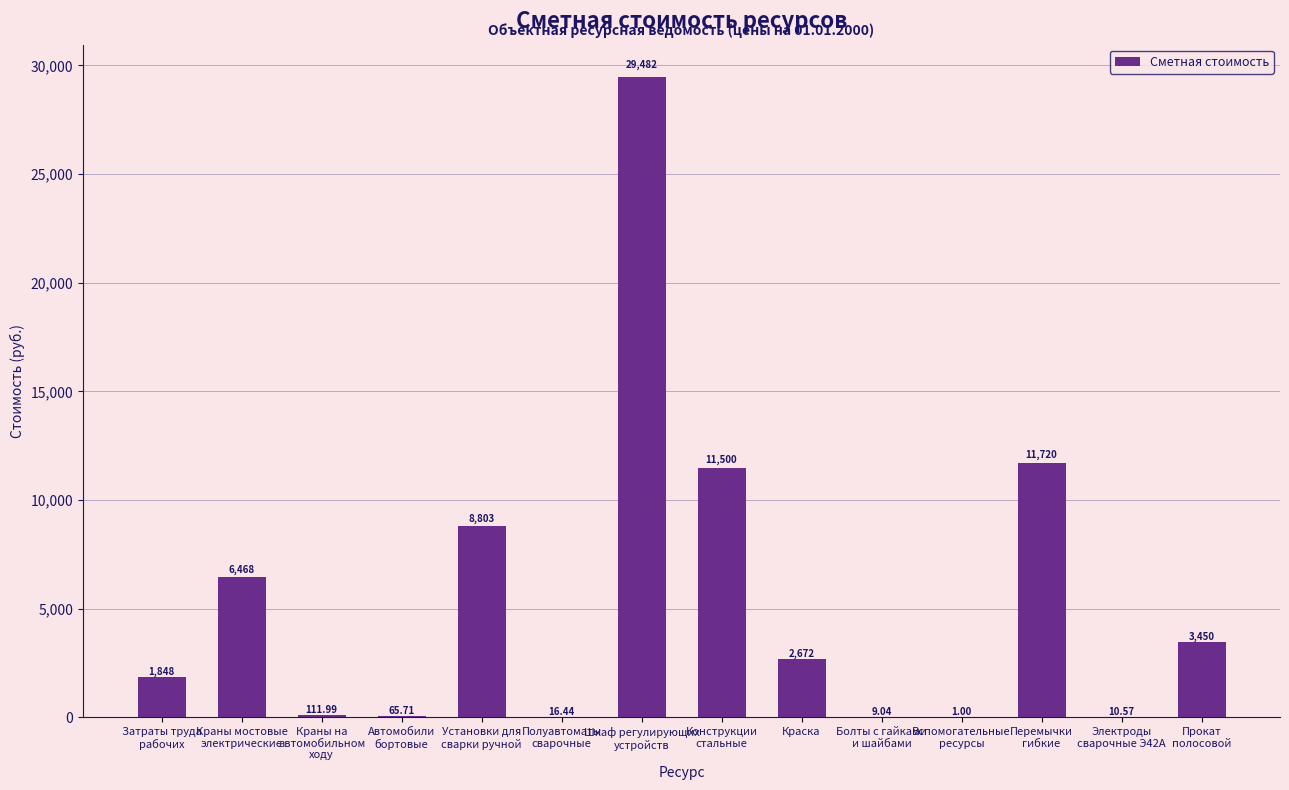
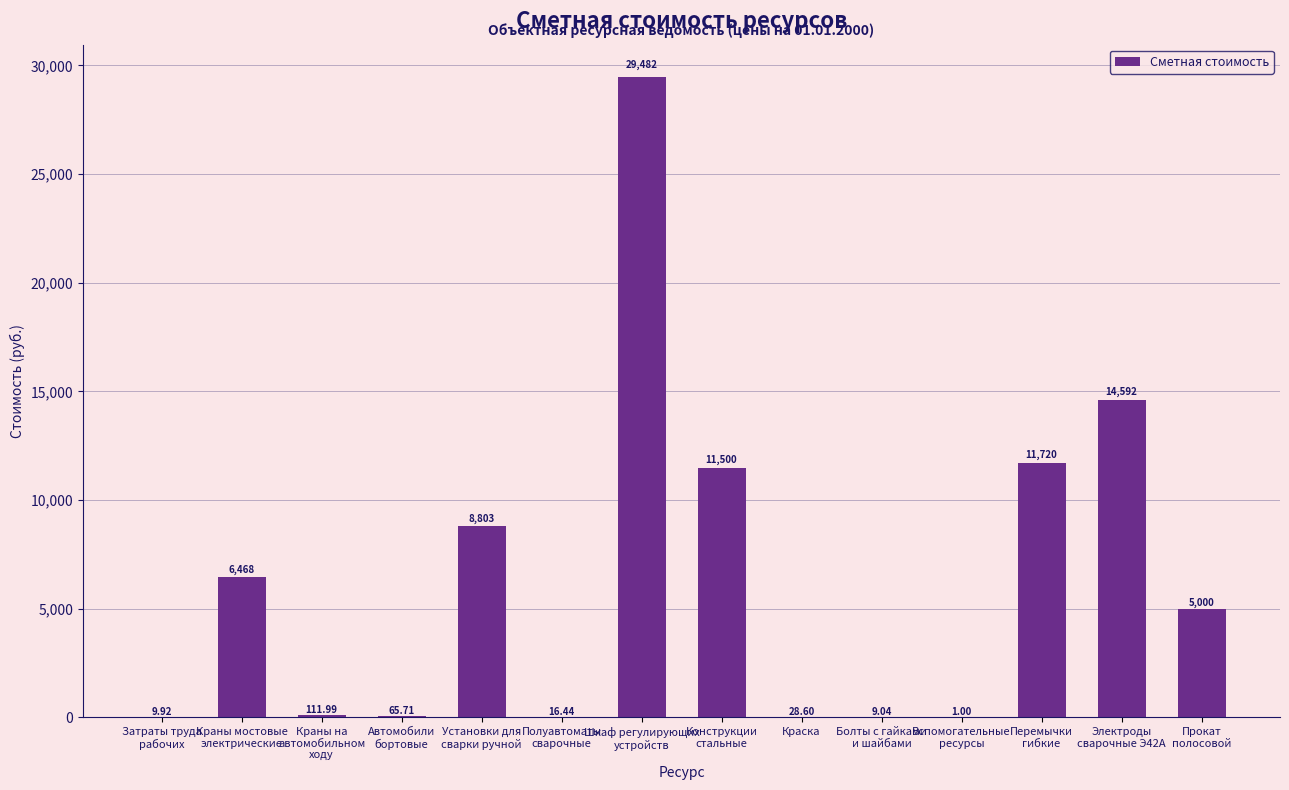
Затраты труда рабочих: 1,848 -> 9.92
Краска: 2,672 -> 28.60
Электроды сварочные Э42А: 10.57 -> 14,592
Прокат полосовой: 3,450 -> 5,000
